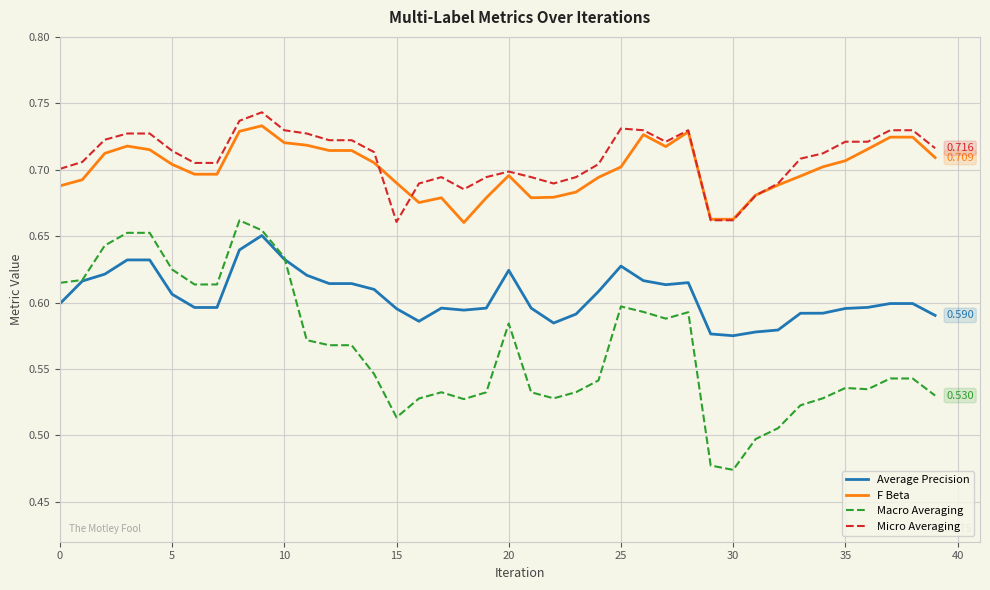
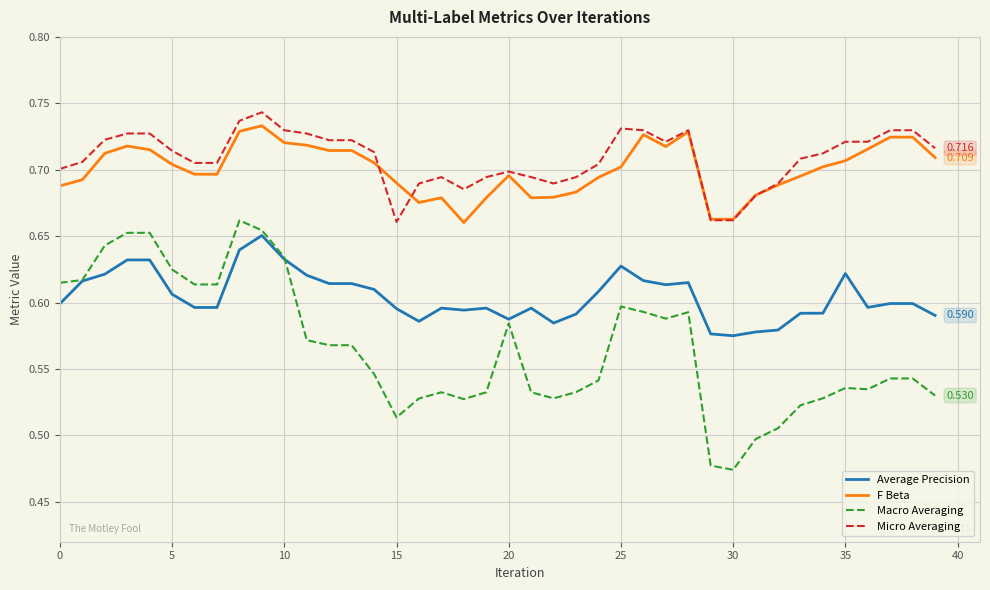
Average Precision, 20: 0.624 -> 0.587
Average Precision, 35: 0.596 -> 0.622
